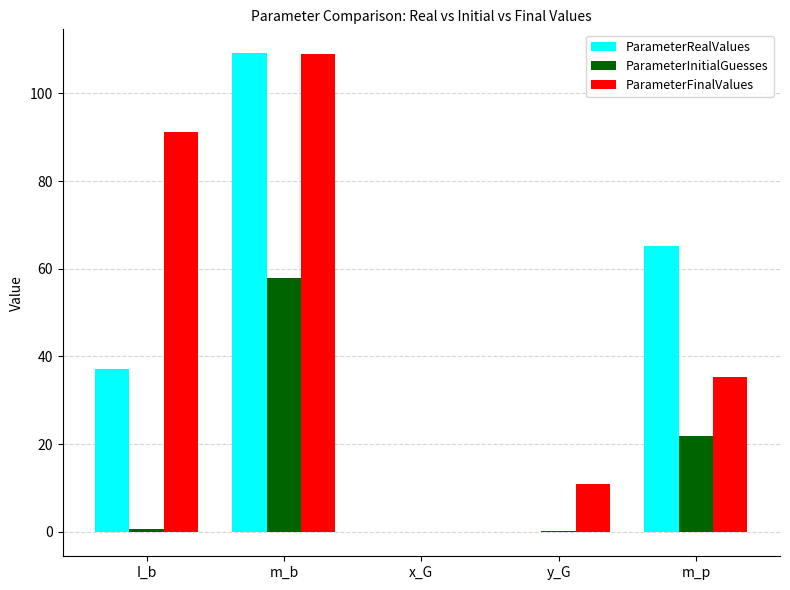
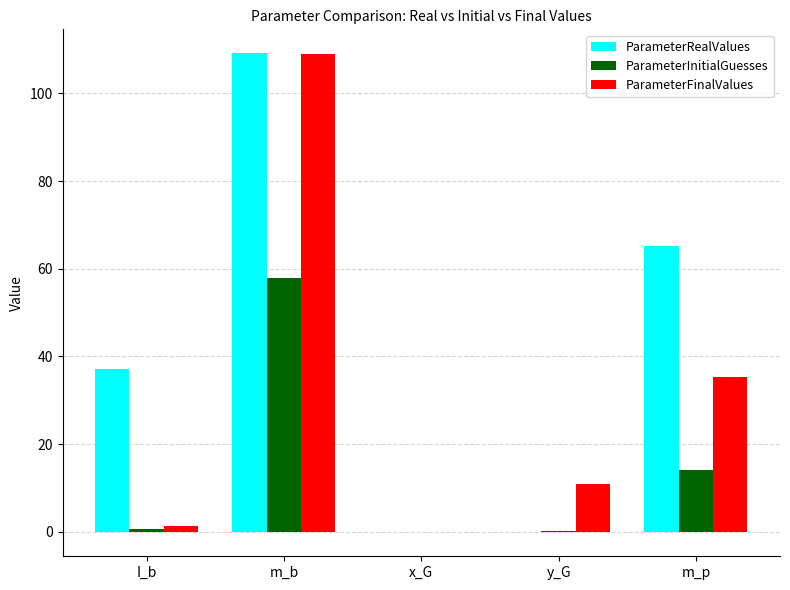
ParameterFinalValues, I_b: 91 -> 1
ParameterInitialGuesses, m_p: 22 -> 14
